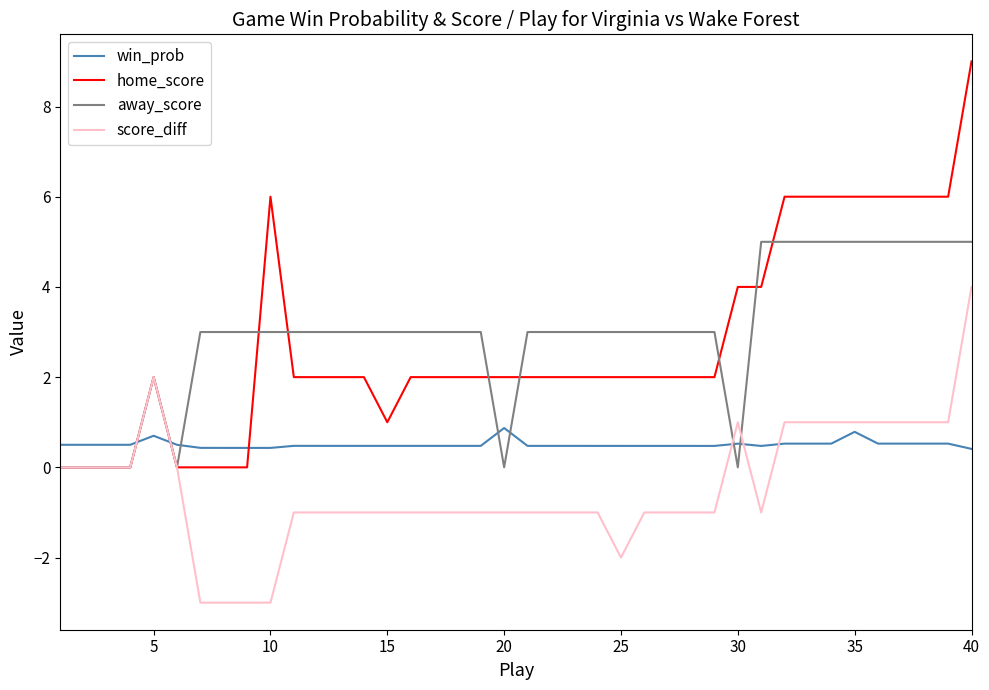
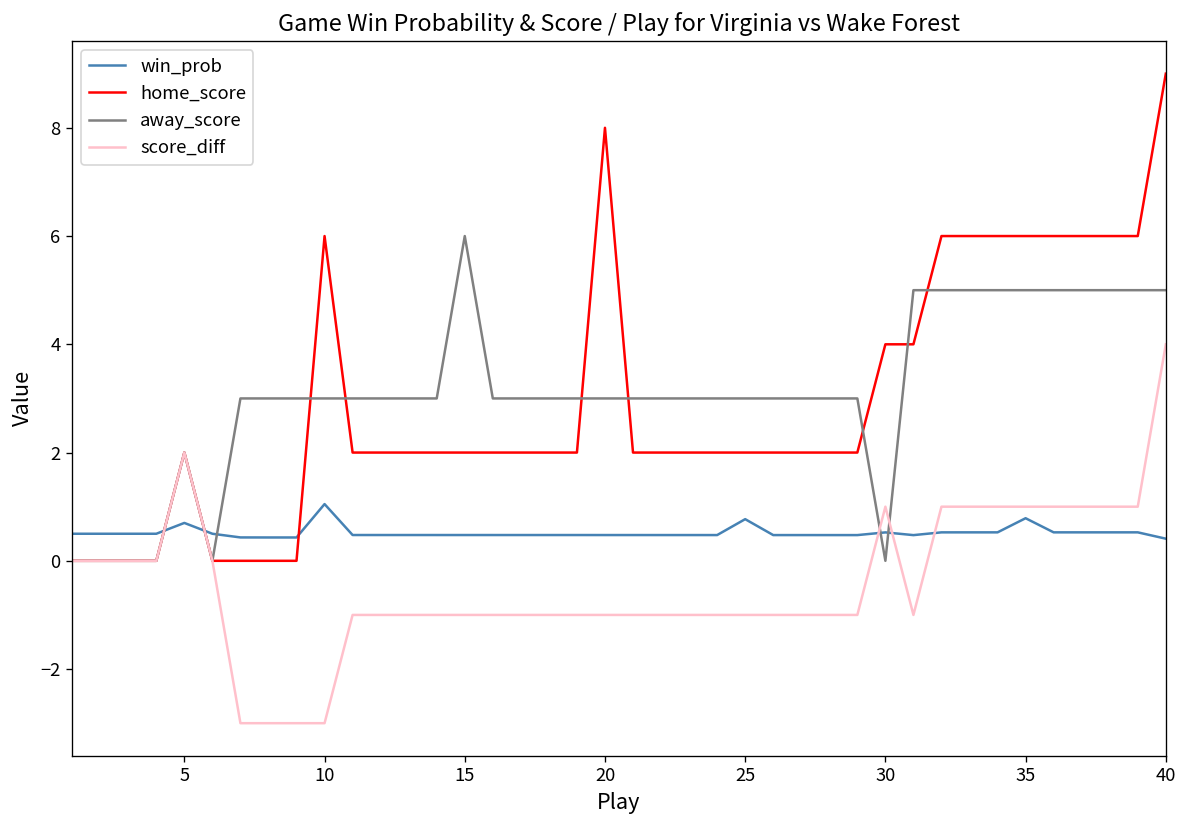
win_prob, 10: 0.4 -> 1.0
home_score, 15: 1 -> 2
away_score, 15: 3 -> 6
win_prob, 20: 0.9 -> 0.5
home_score, 20: 2 -> 8
away_score, 20: 0 -> 3
win_prob, 25: 0.5 -> 0.8
score_diff, 25: -2 -> -1
